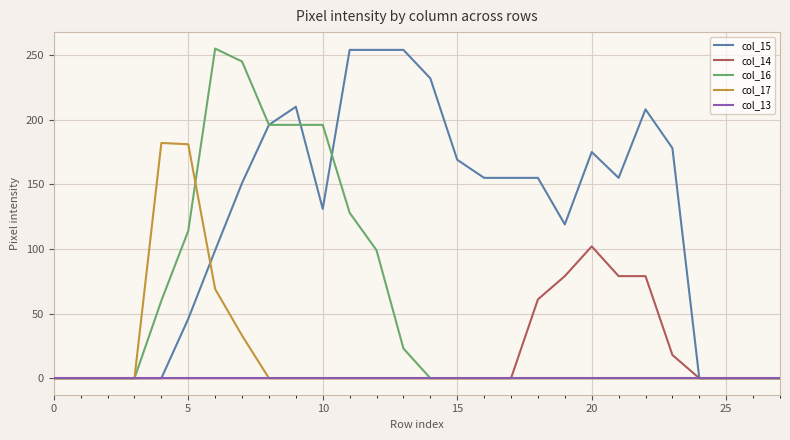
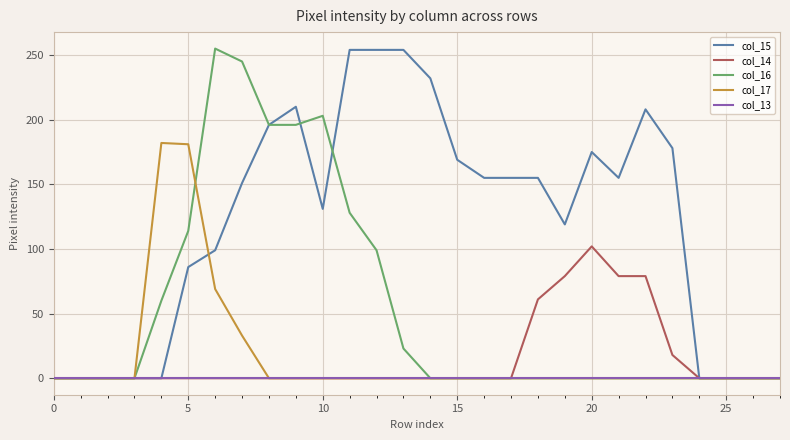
col_15, 5: 46 -> 86
col_16, 10: 196 -> 203
